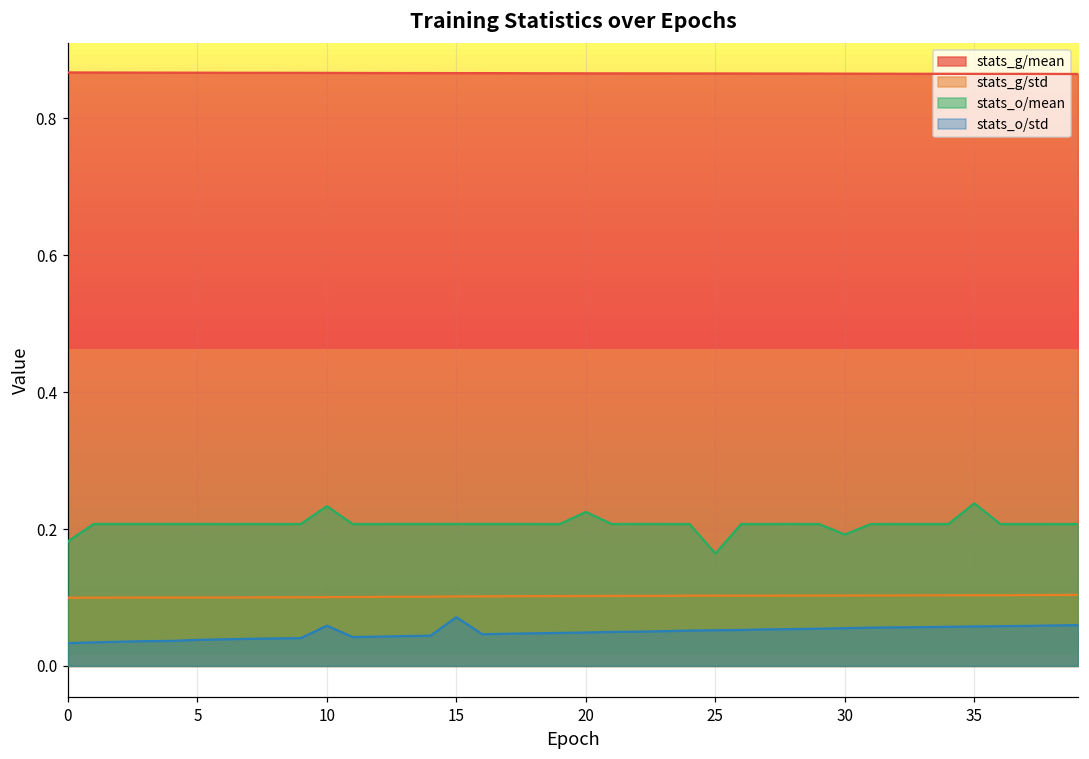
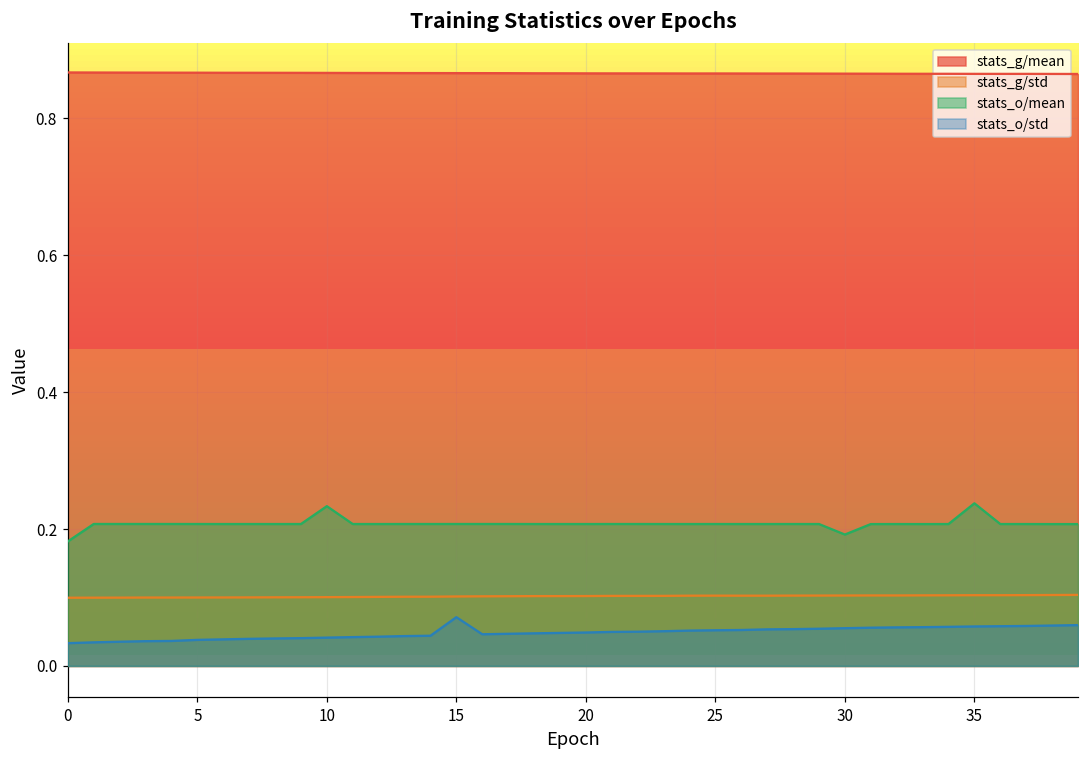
stats_o/std, 10: 0.06 -> 0.04
stats_o/mean, 20: 0.22 -> 0.21
stats_o/mean, 25: 0.16 -> 0.21
